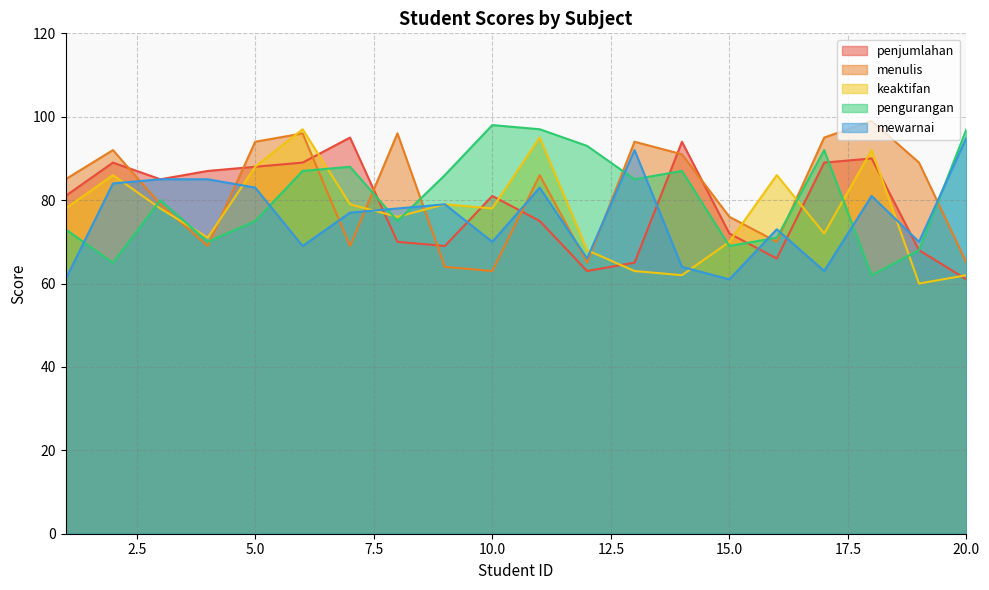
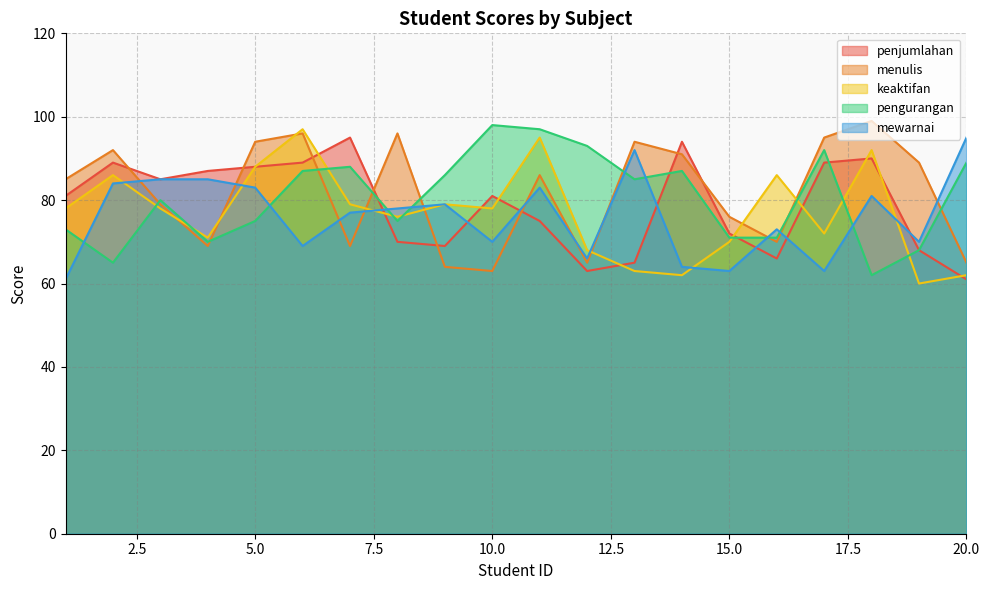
pengurangan, 15.0: 69 -> 71
mewarnai, 15.0: 61 -> 63
pengurangan, 20.0: 97 -> 89
